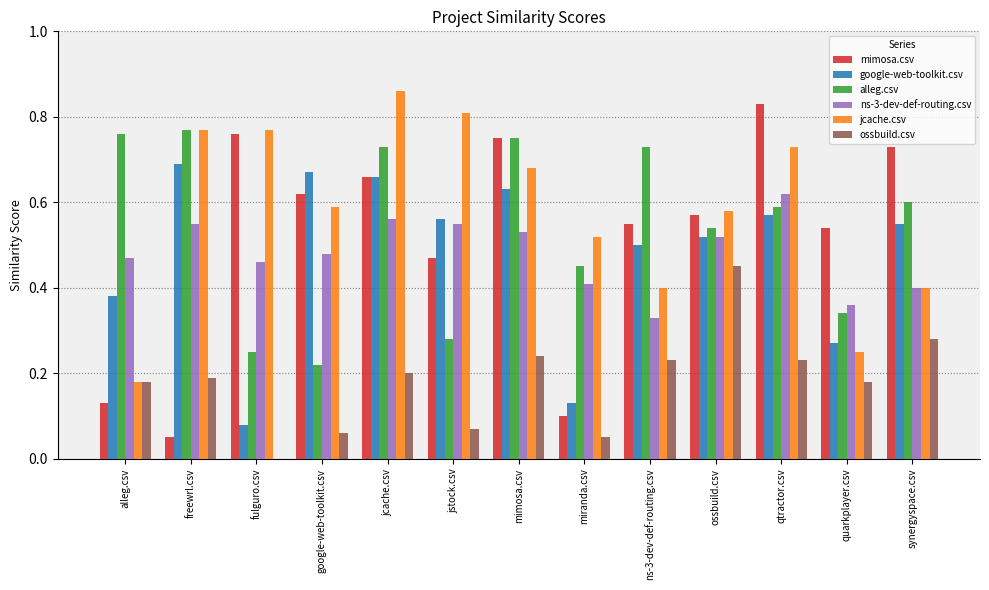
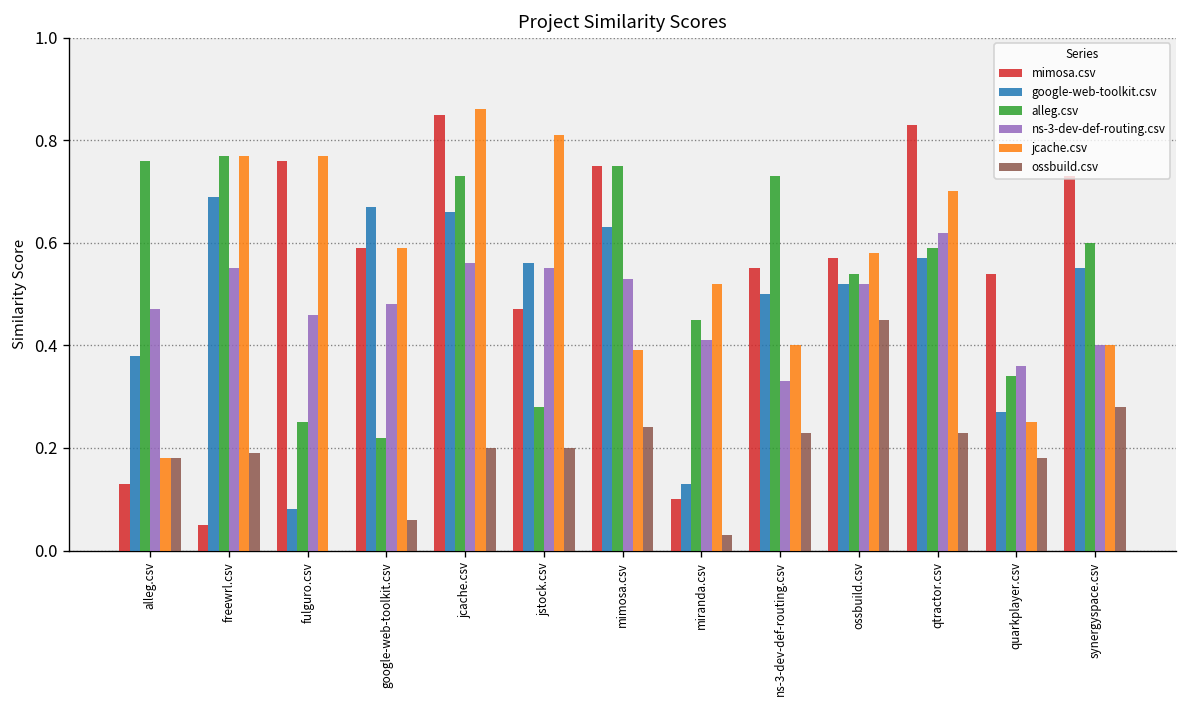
mimosa.csv, google-web-toolkit.csv: 0.62 -> 0.59
mimosa.csv, jcache.csv: 0.66 -> 0.85
ossbuild.csv, jstock.csv: 0.07 -> 0.20
jcache.csv, mimosa.csv: 0.68 -> 0.39
ossbuild.csv, miranda.csv: 0.05 -> 0.03
jcache.csv, qtractor.csv: 0.73 -> 0.70
